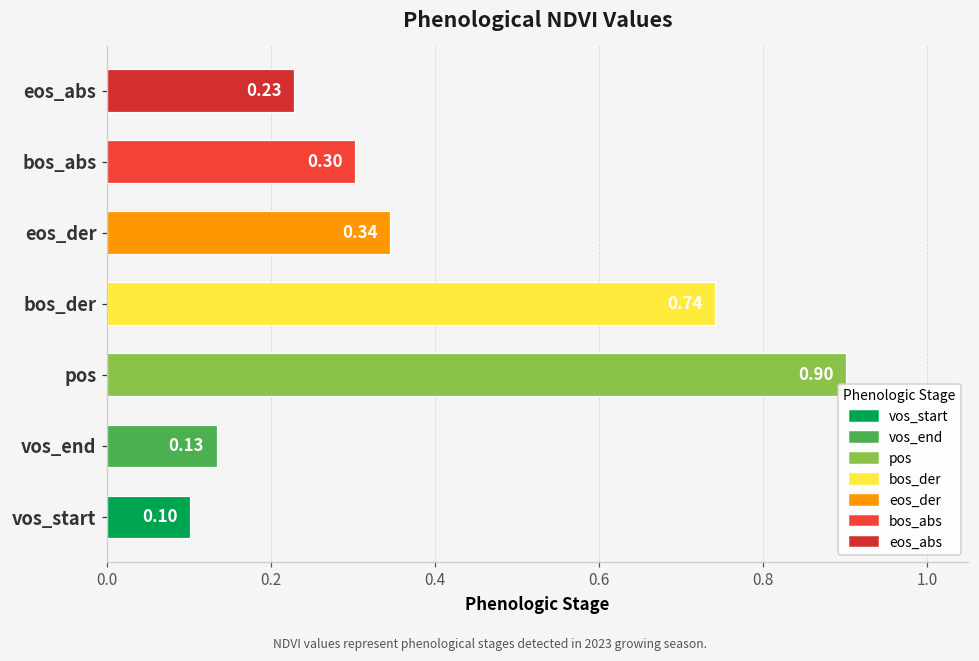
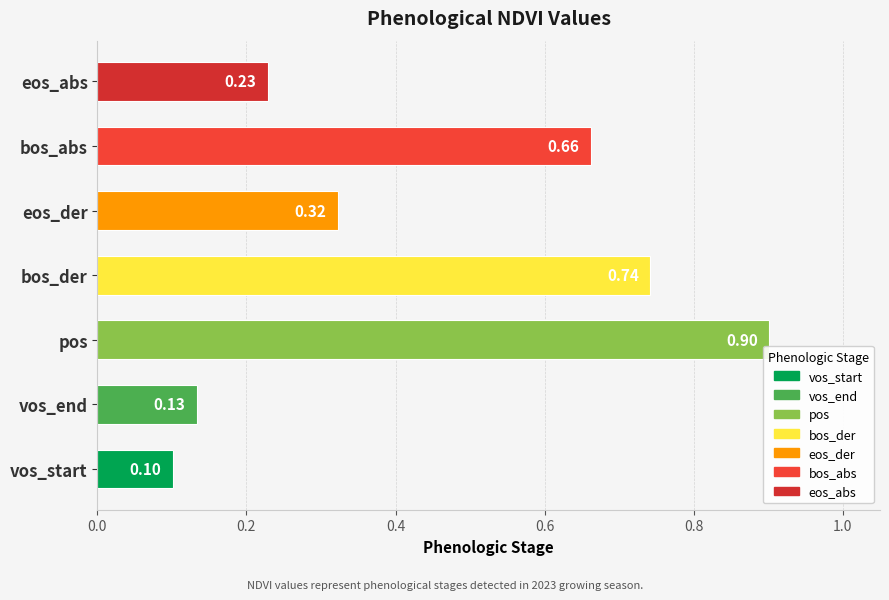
bos_abs: 0.30 -> 0.66
eos_der: 0.34 -> 0.32
